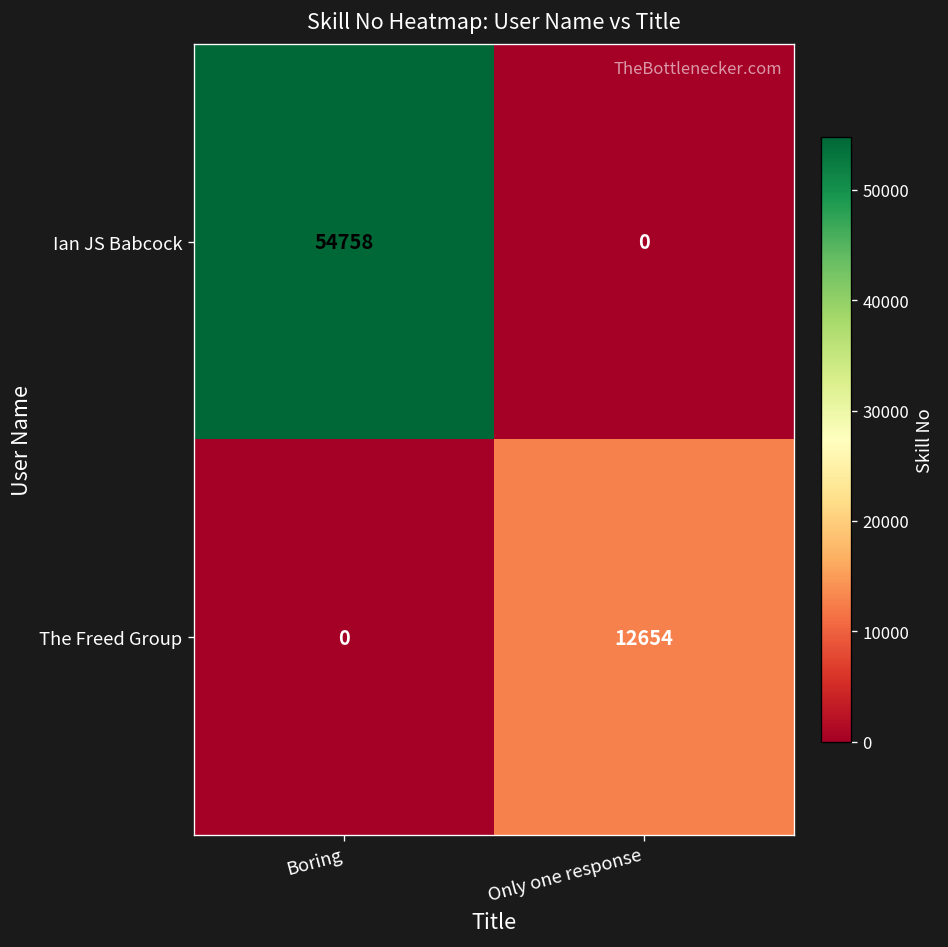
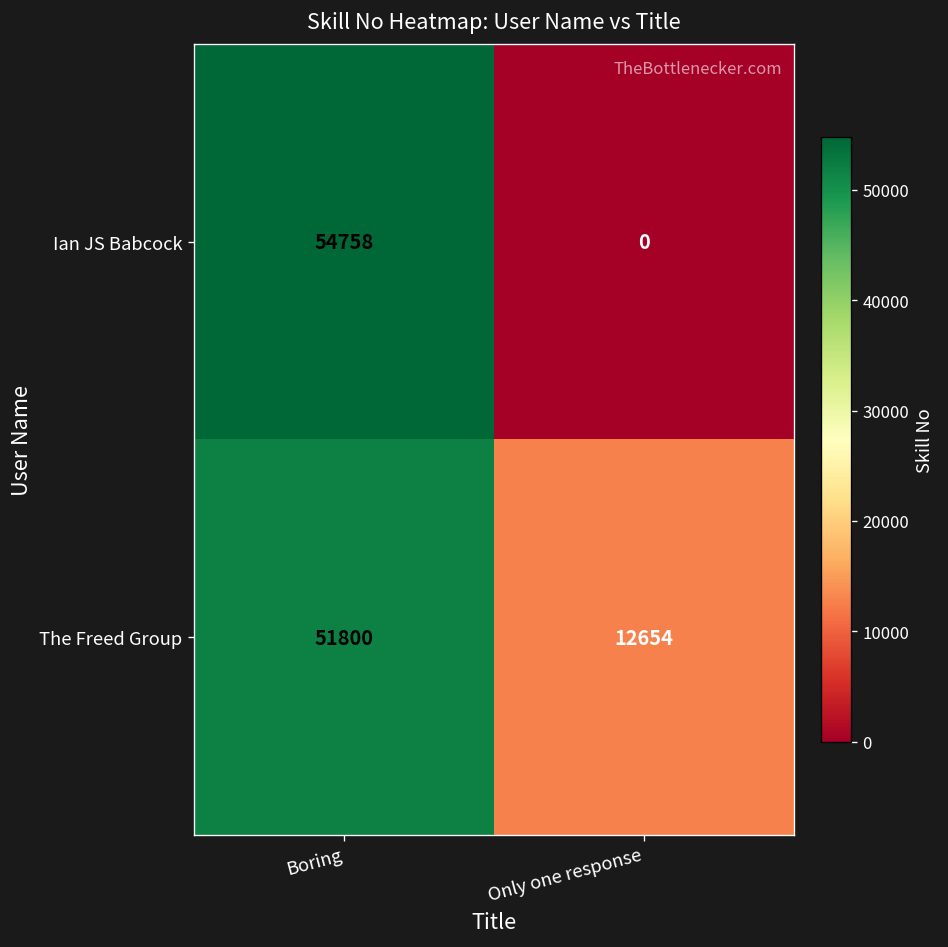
The Freed Group, Boring: 0 -> 51800
